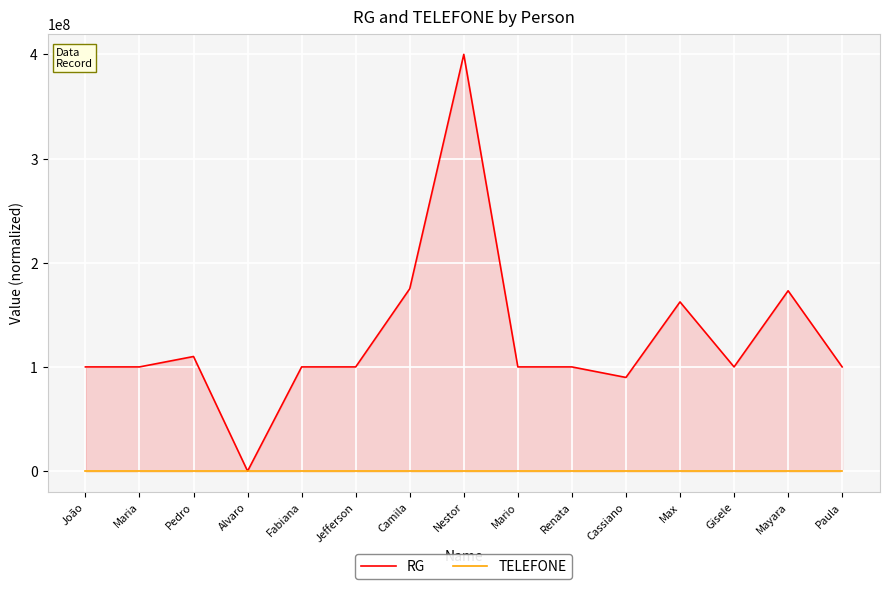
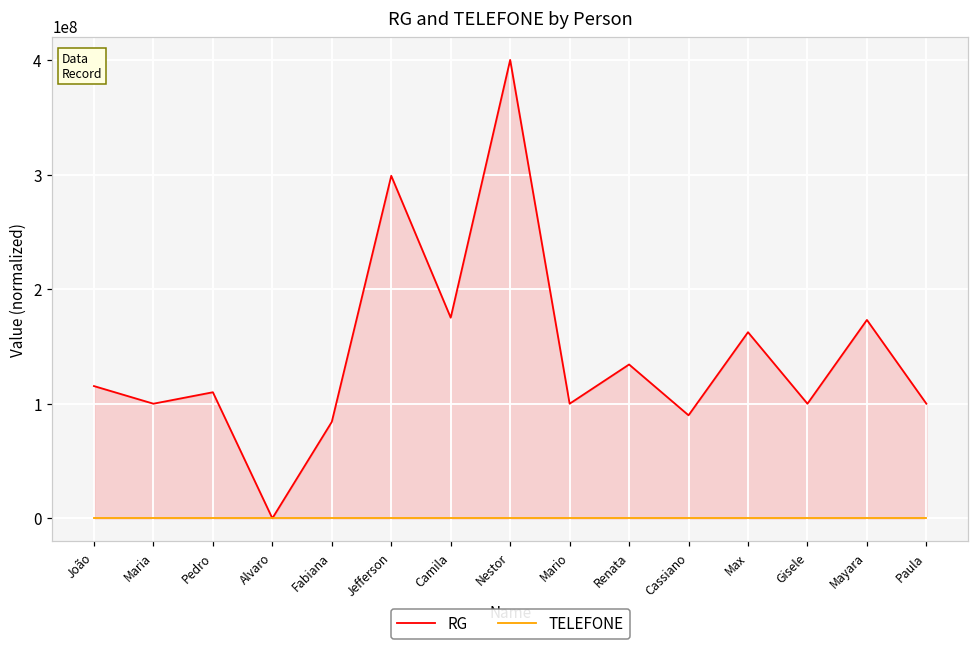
RG, João: 100000000 -> 115000000
RG, Fabiana: 100000000 -> 84000000
RG, Jefferson: 100000000 -> 299000000
RG, Renata: 100000000 -> 134000000
